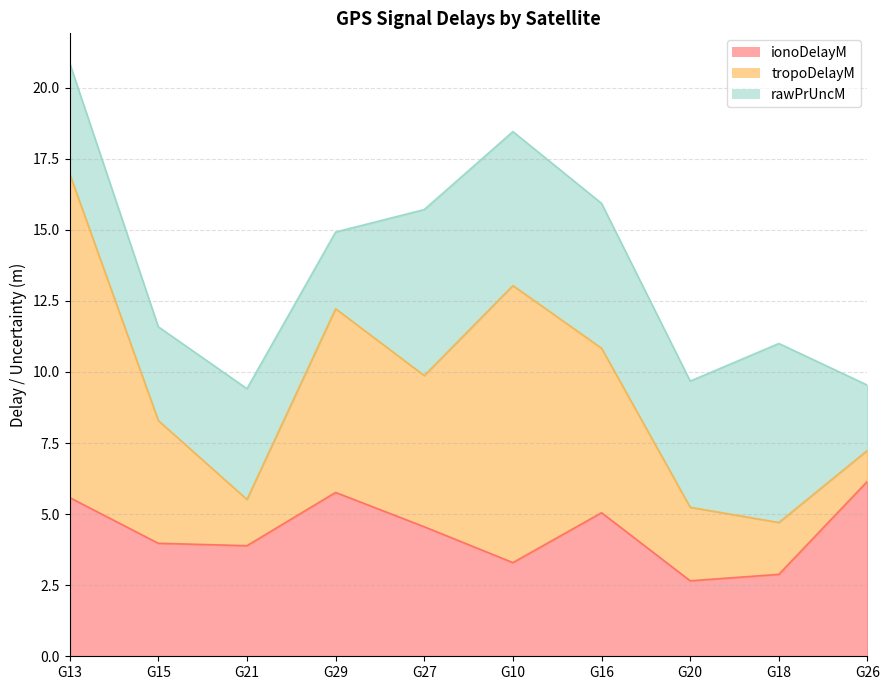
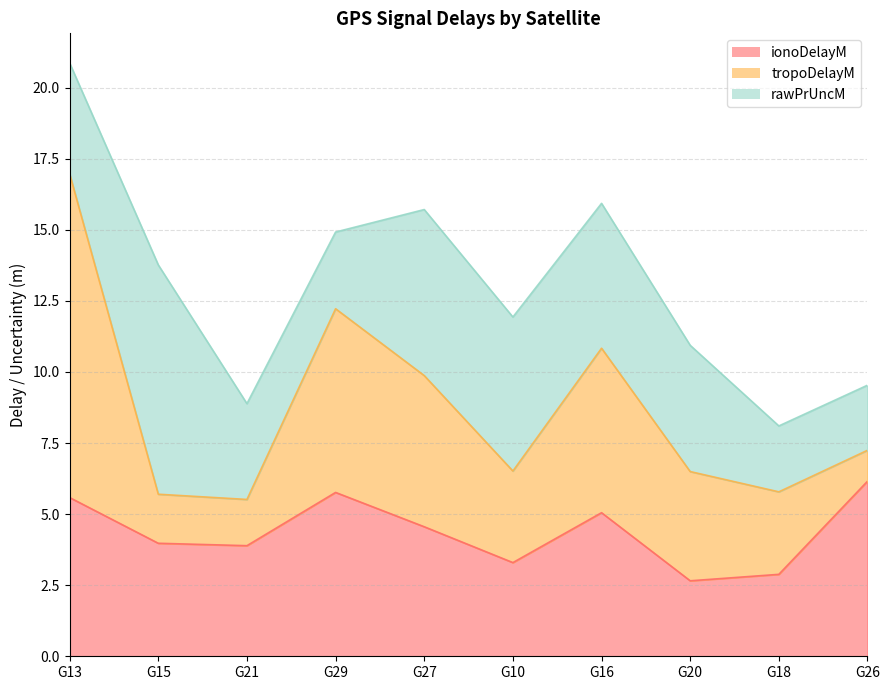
tropoDelayM, G15: 4.3 -> 1.7
rawPrUncM, G15: 3.3 -> 8.1
rawPrUncM, G21: 3.9 -> 3.4
tropoDelayM, G10: 9.7 -> 3.2
tropoDelayM, G20: 2.6 -> 3.8
tropoDelayM, G18: 1.8 -> 2.9
rawPrUncM, G18: 6.3 -> 2.3
